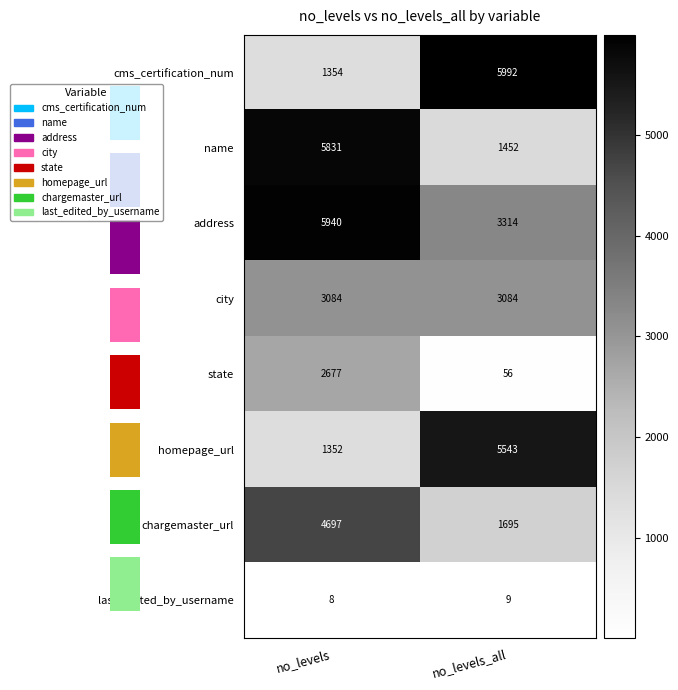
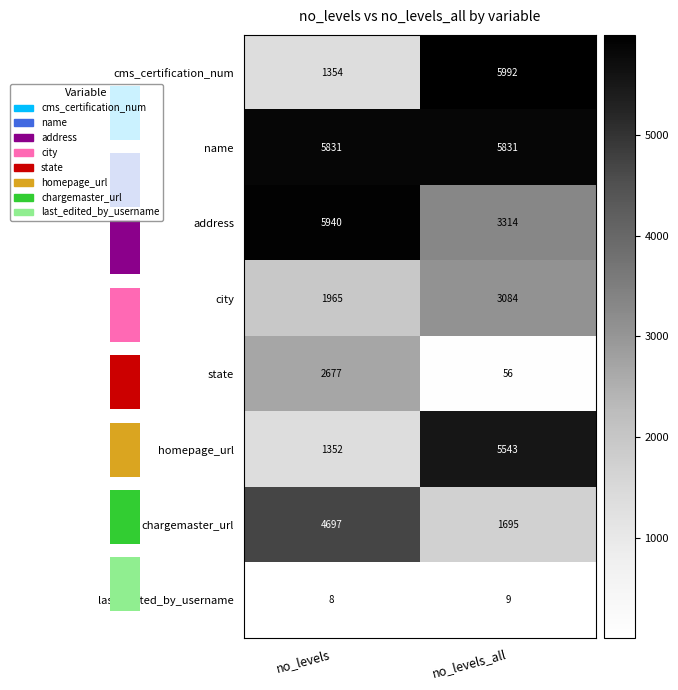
no_levels vs no_levels_all by variable, name, no_levels_all: 1452 -> 5831
no_levels vs no_levels_all by variable, city, no_levels: 3084 -> 1965
